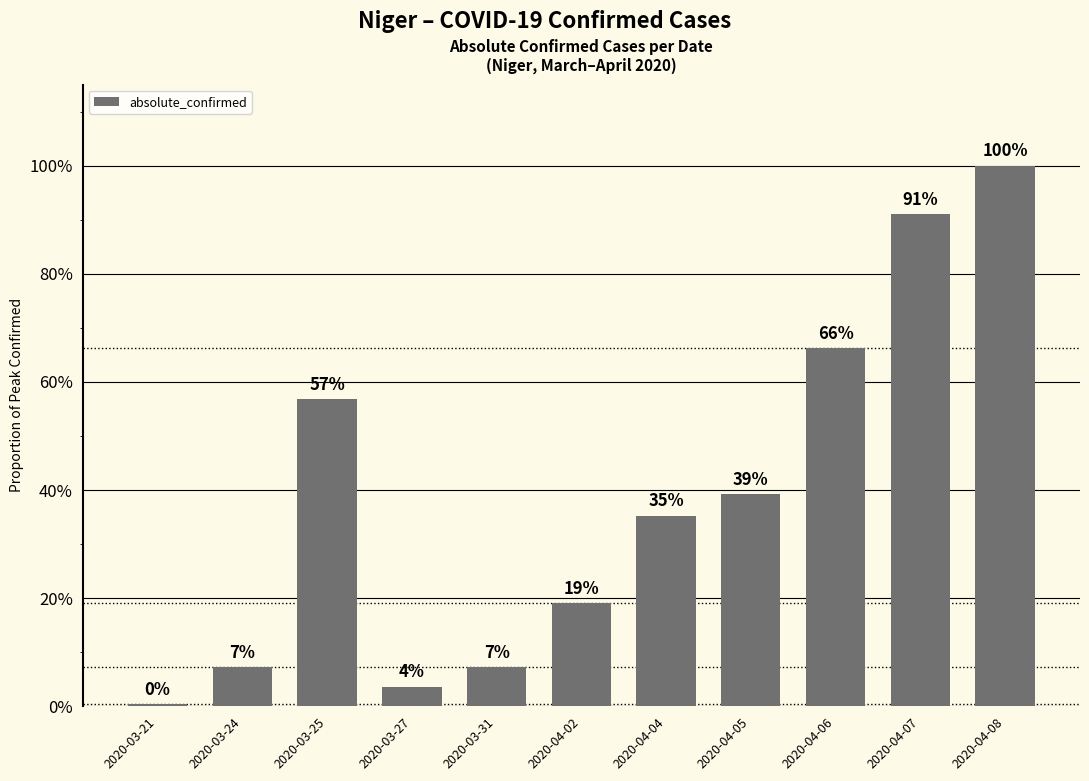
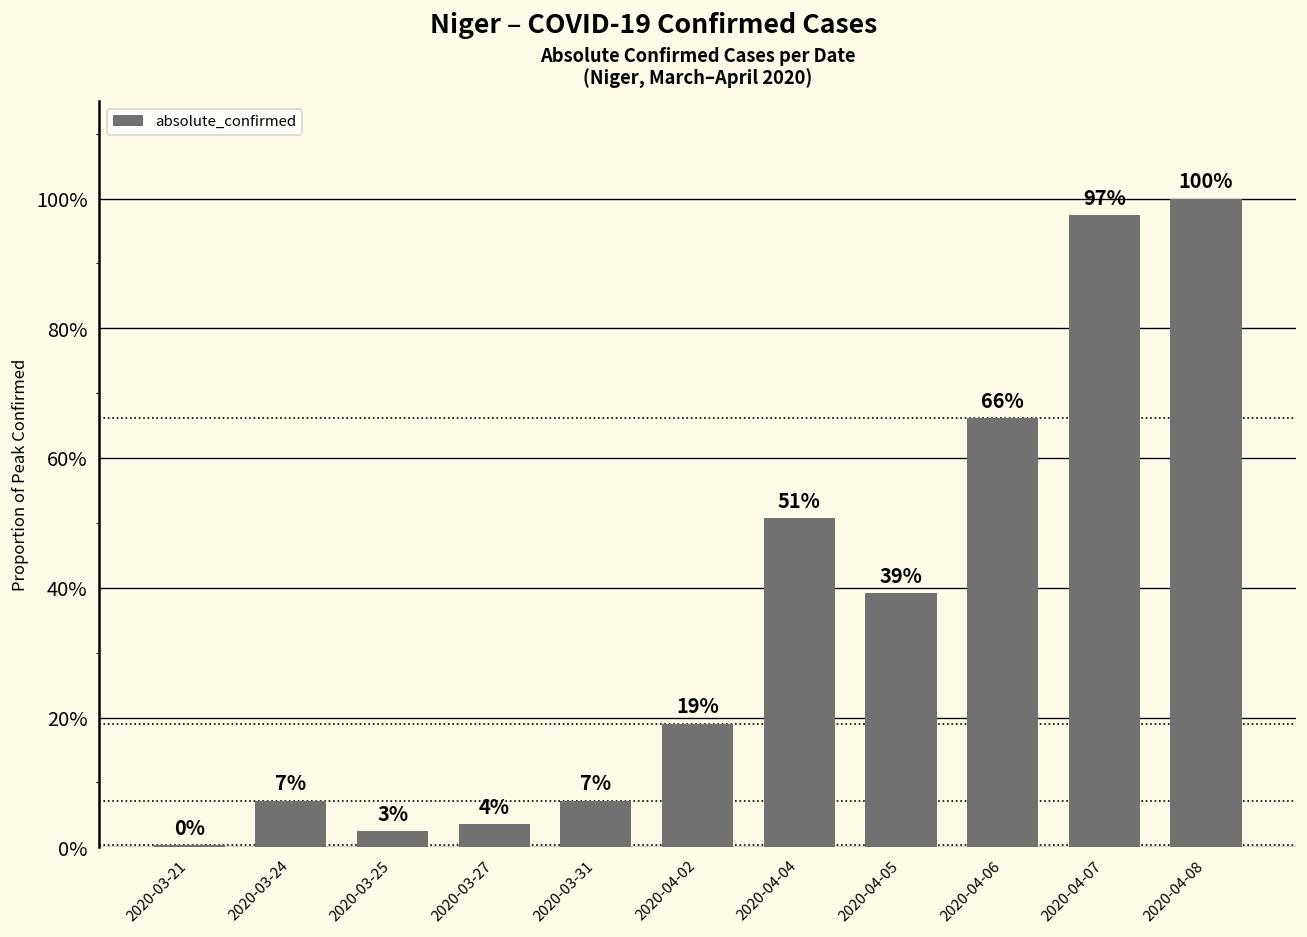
2020-03-25: 57% -> 3%
2020-04-04: 35% -> 51%
2020-04-07: 91% -> 97%
